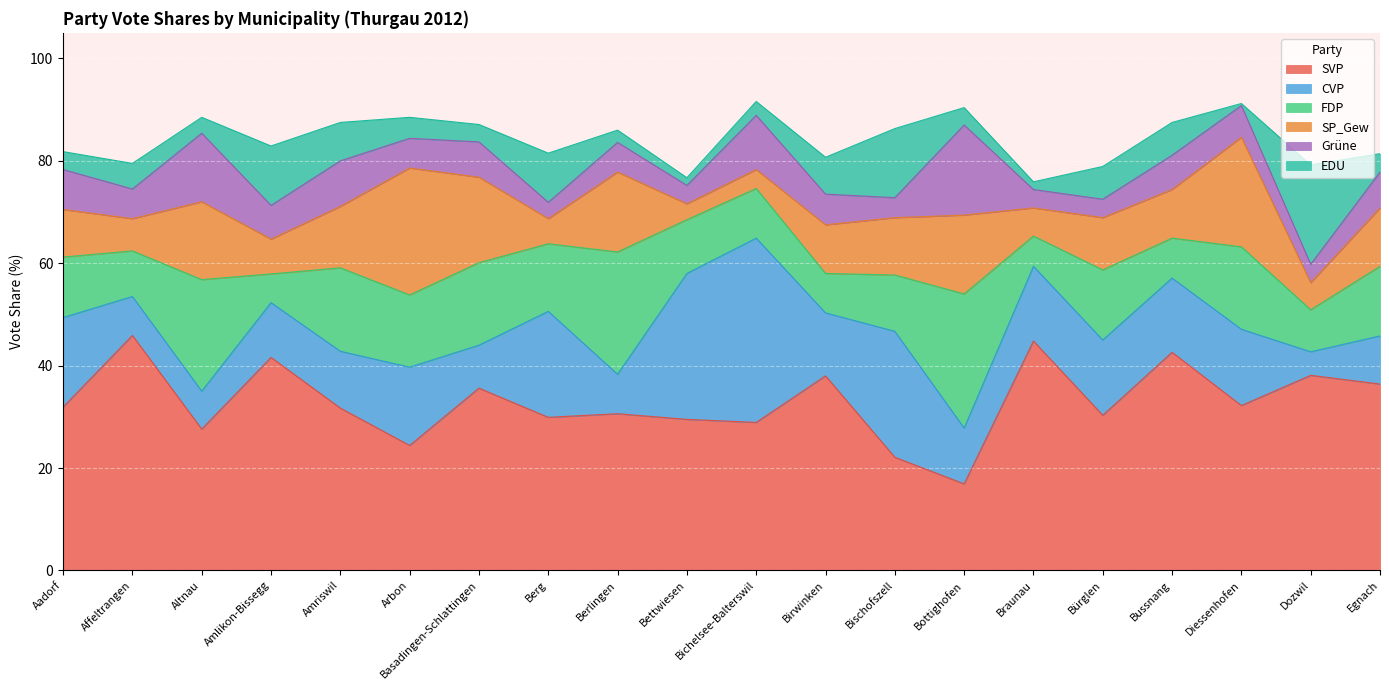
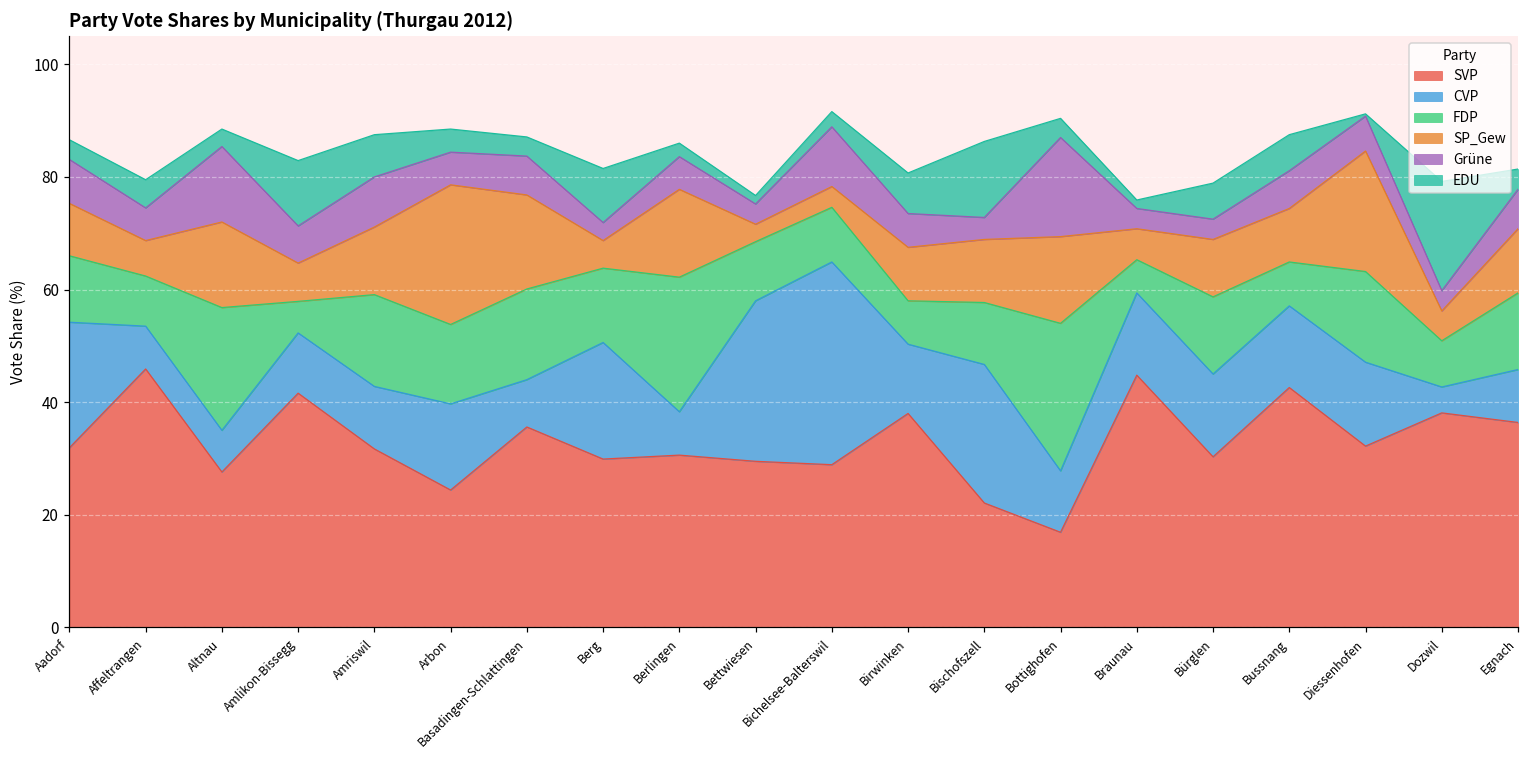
CVP, Aadorf: 18 -> 22
